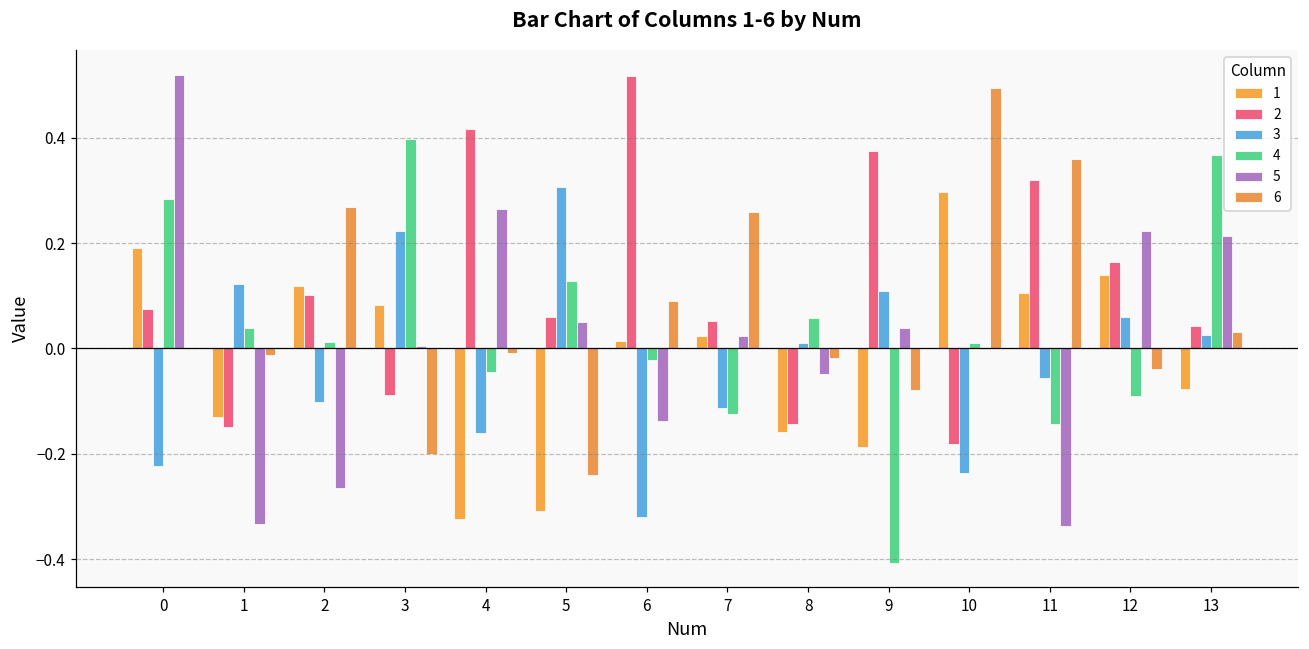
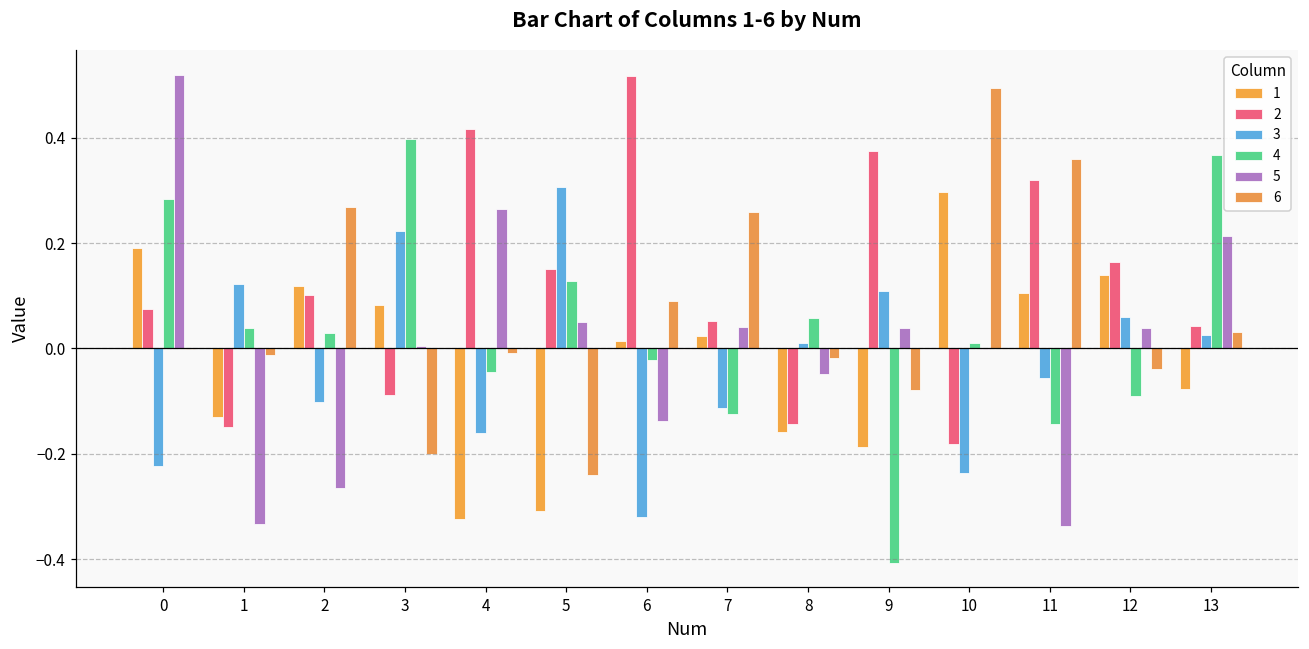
4, 2: 0.01 -> 0.03
2, 5: 0.06 -> 0.15
5, 7: 0.02 -> 0.04
5, 12: 0.22 -> 0.04
